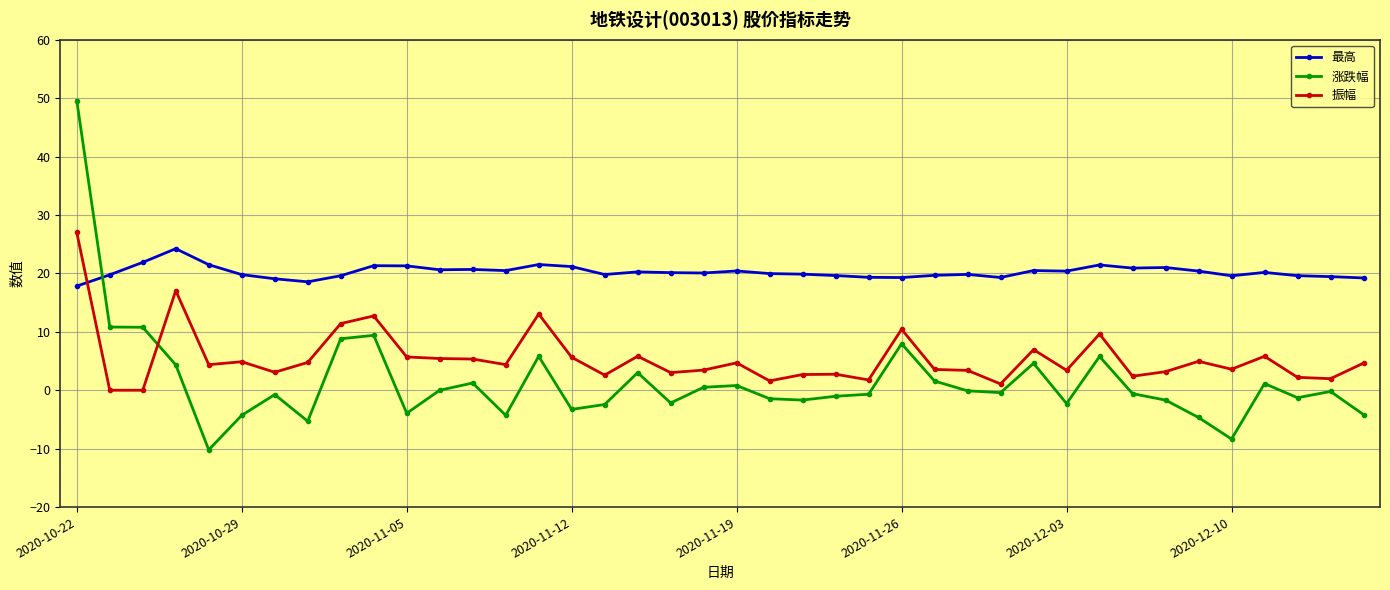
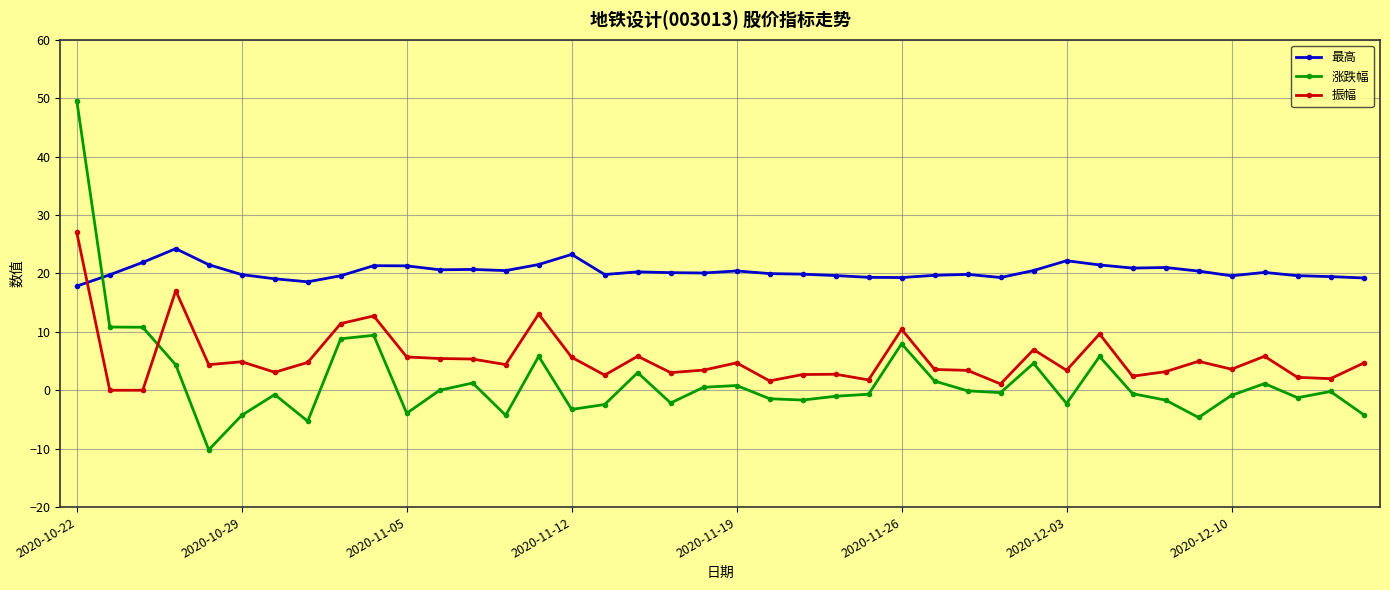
最高, 2020-11-12: 21 -> 23
最高, 2020-12-03: 20 -> 22
涨跌幅, 2020-12-10: -8 -> -1
